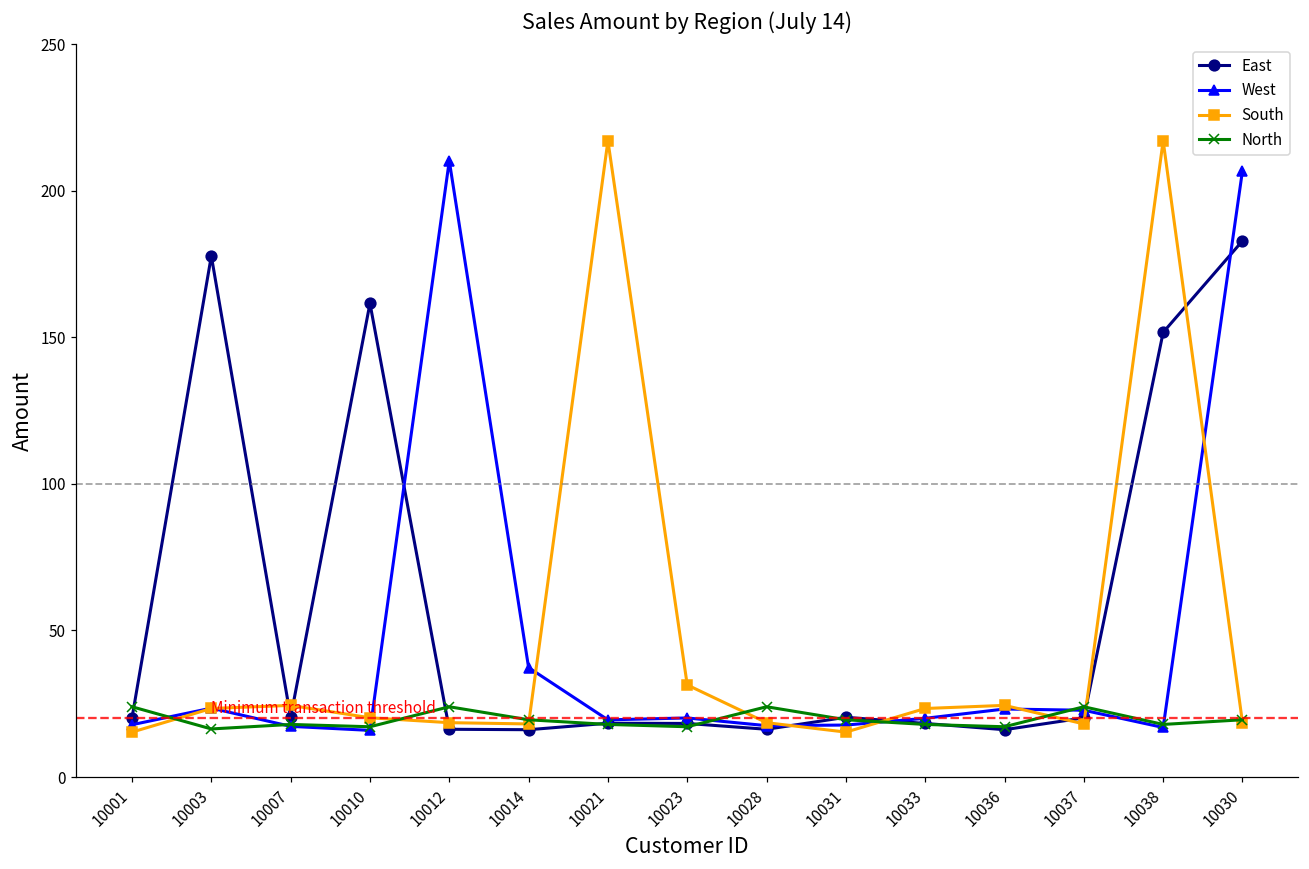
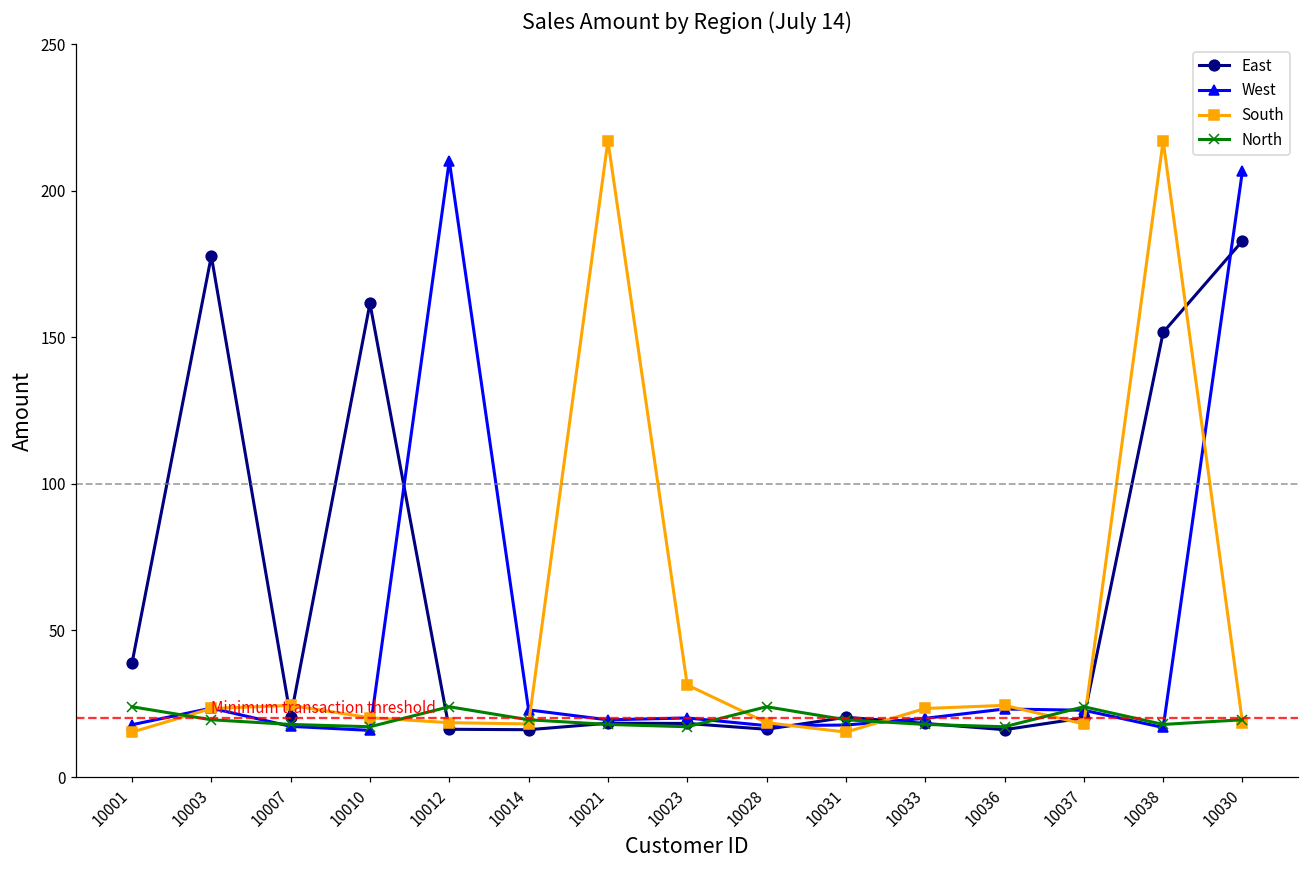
East, 10001: 20 -> 39
North, 10003: 16 -> 20
West, 10014: 37 -> 23
